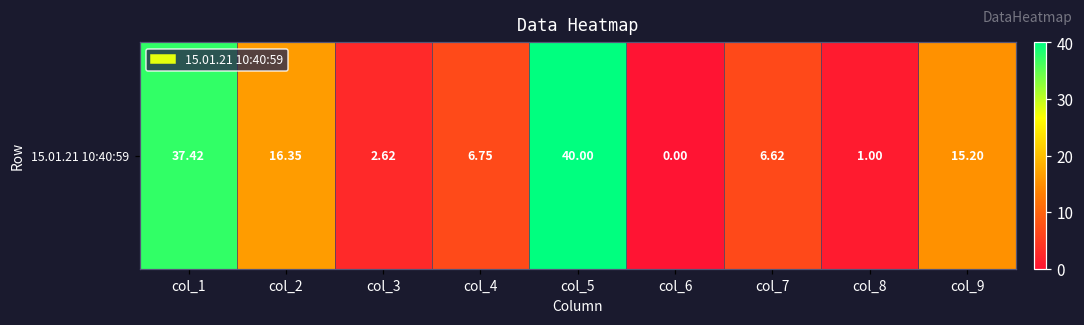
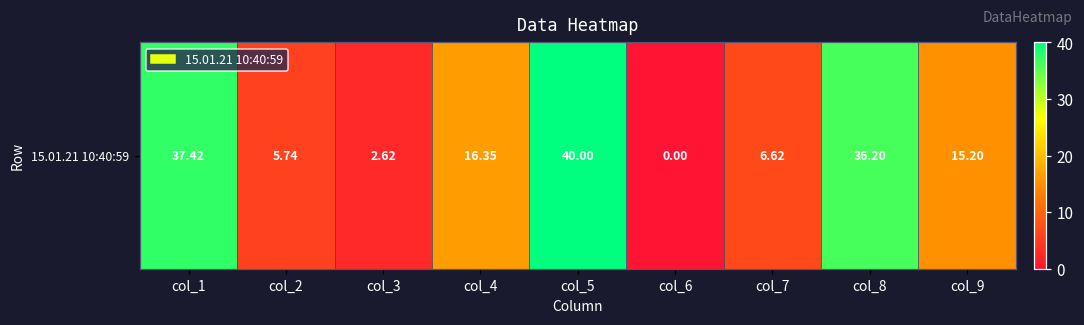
15.01.21 10:40:59, col_2: 16.35 -> 5.74
15.01.21 10:40:59, col_4: 6.75 -> 16.35
15.01.21 10:40:59, col_8: 1.00 -> 36.20
